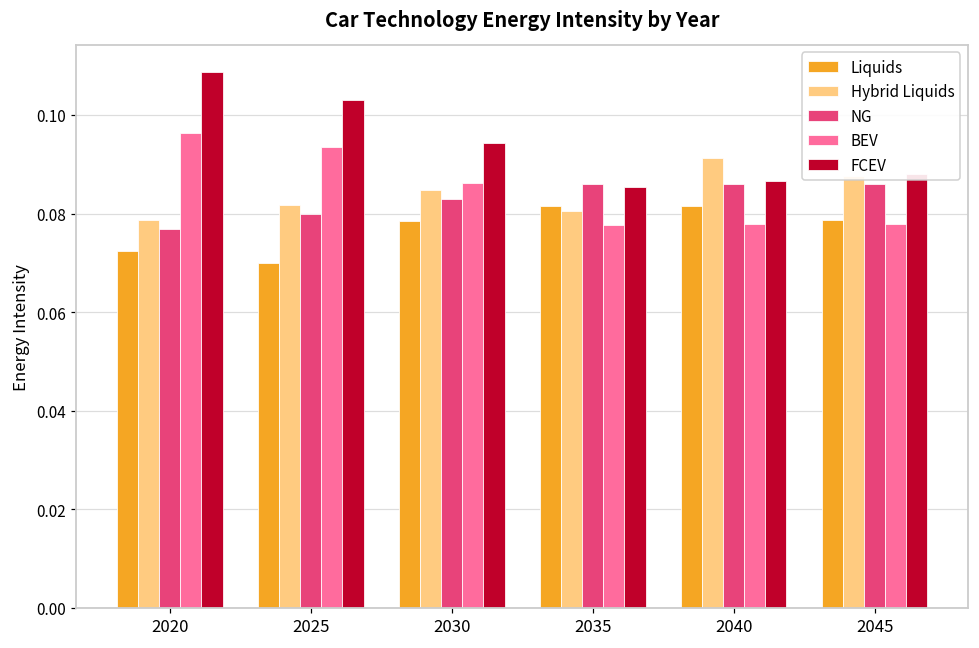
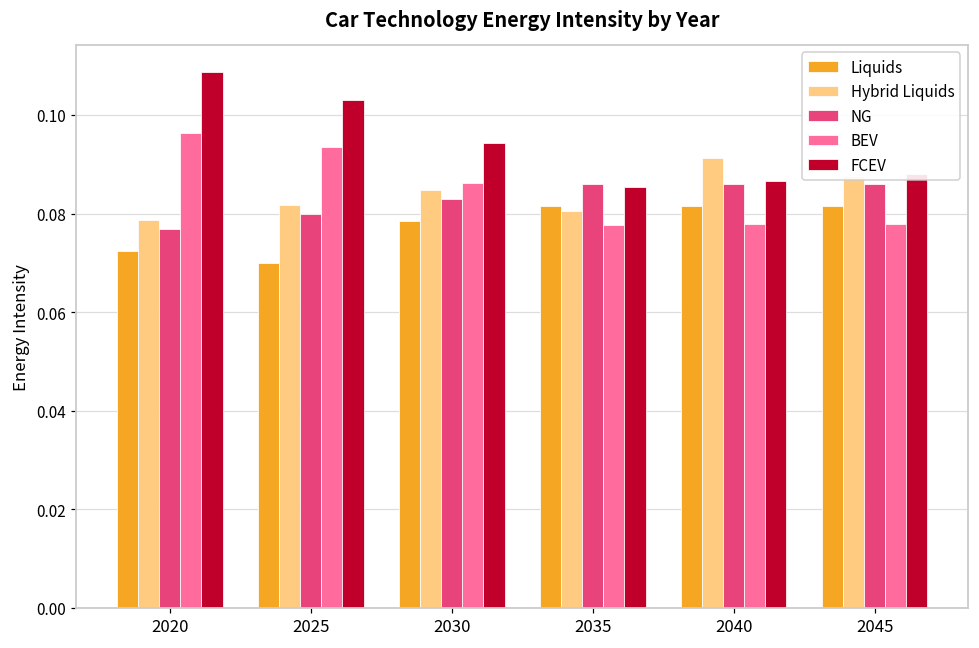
Liquids, 2045: 0.079 -> 0.082
